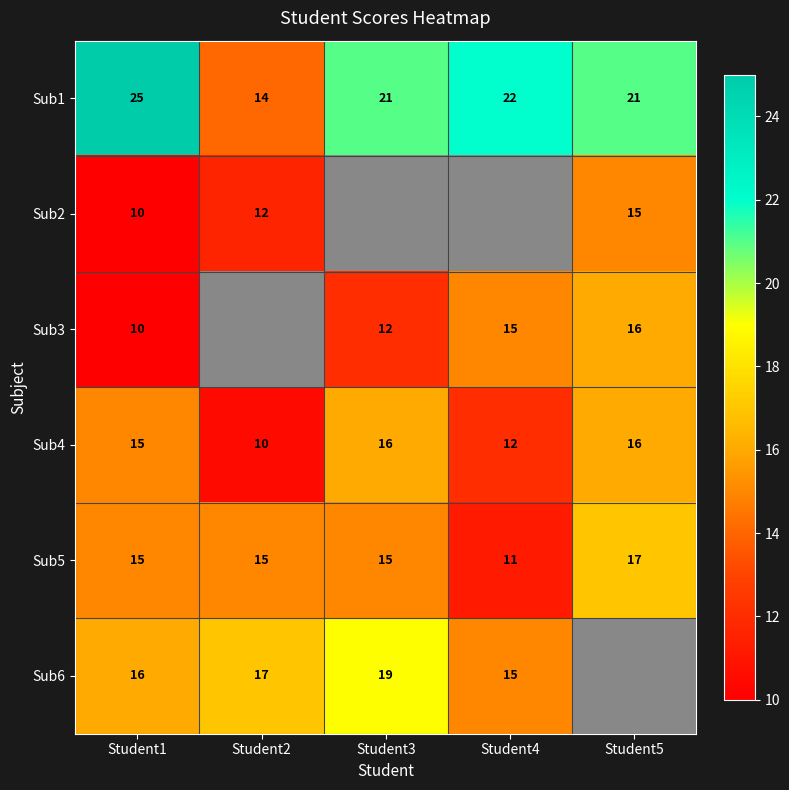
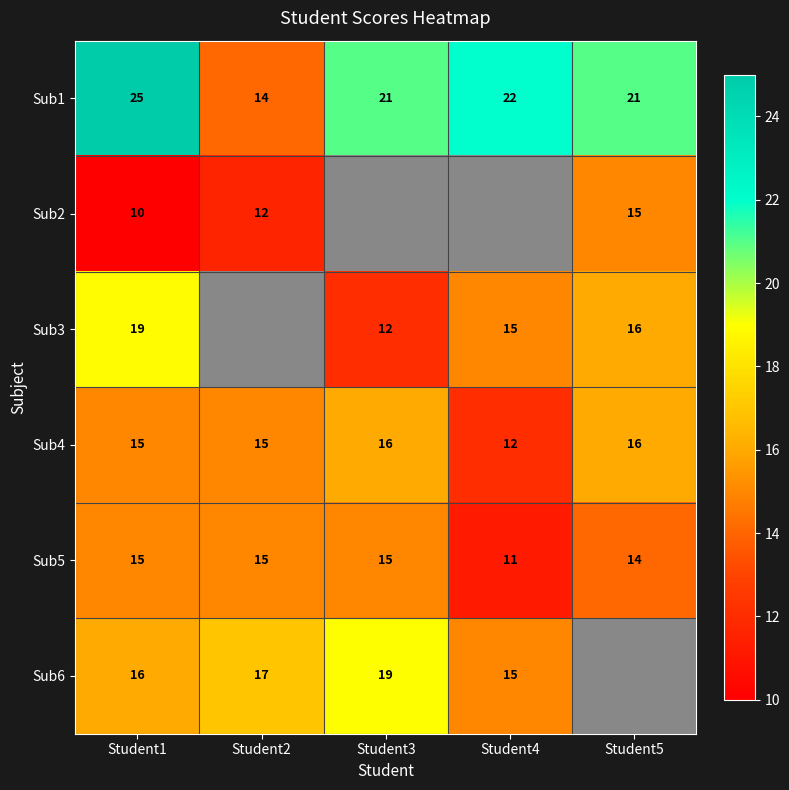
Sub3, Student1: 10 -> 19
Sub4, Student2: 10 -> 15
Sub5, Student5: 17 -> 14
